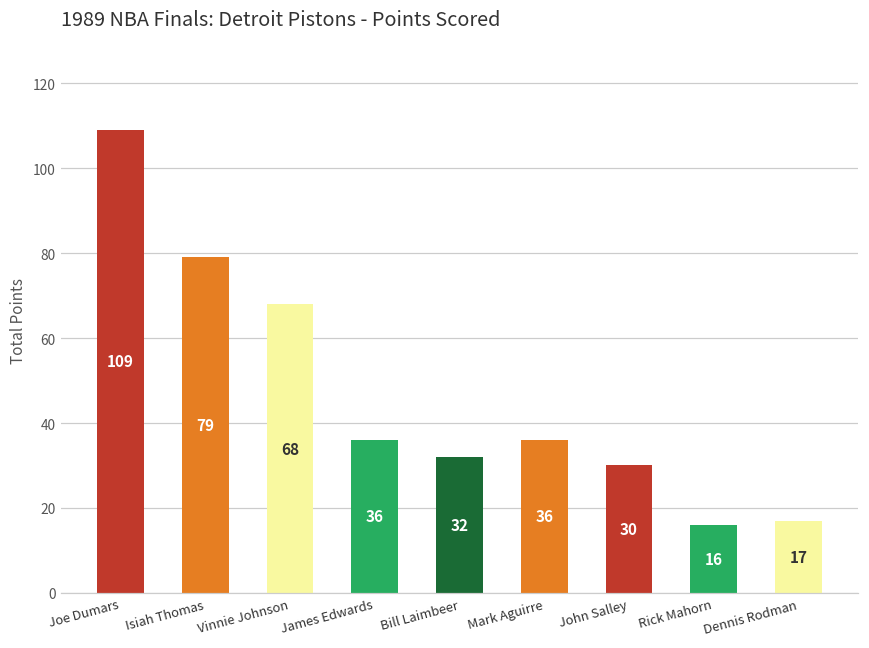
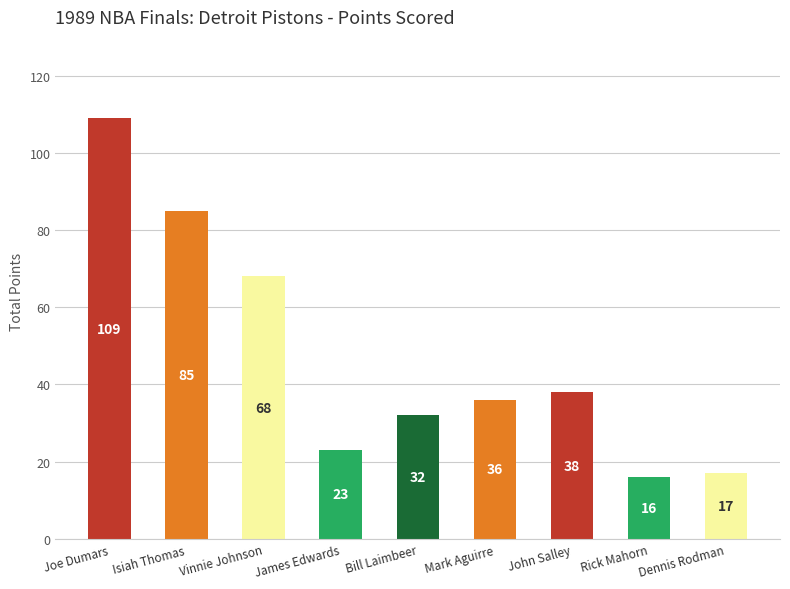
Isiah Thomas: 79 -> 85
James Edwards: 36 -> 23
John Salley: 30 -> 38
